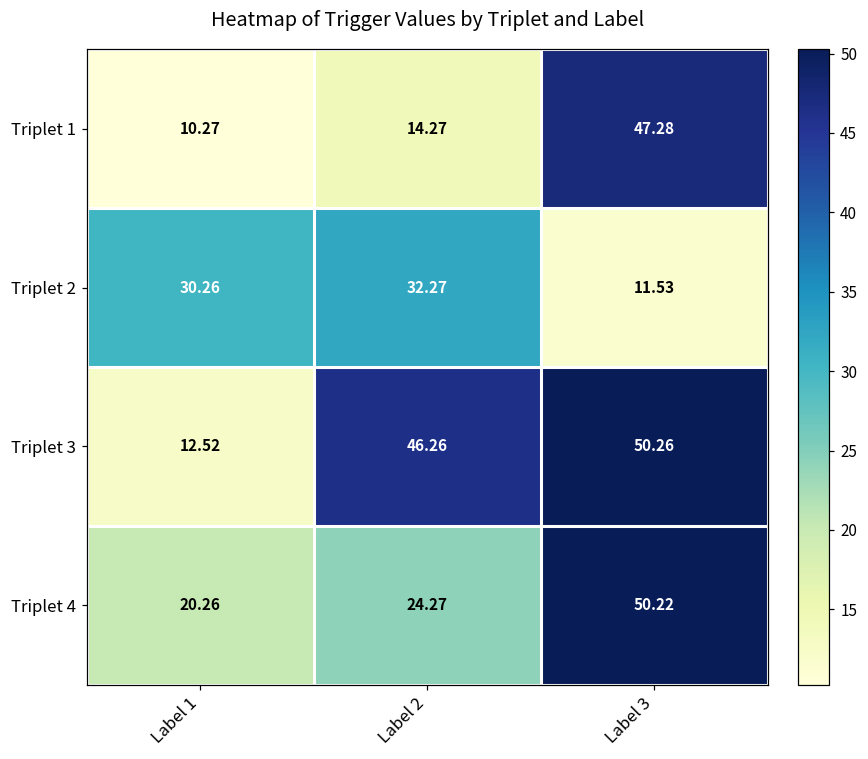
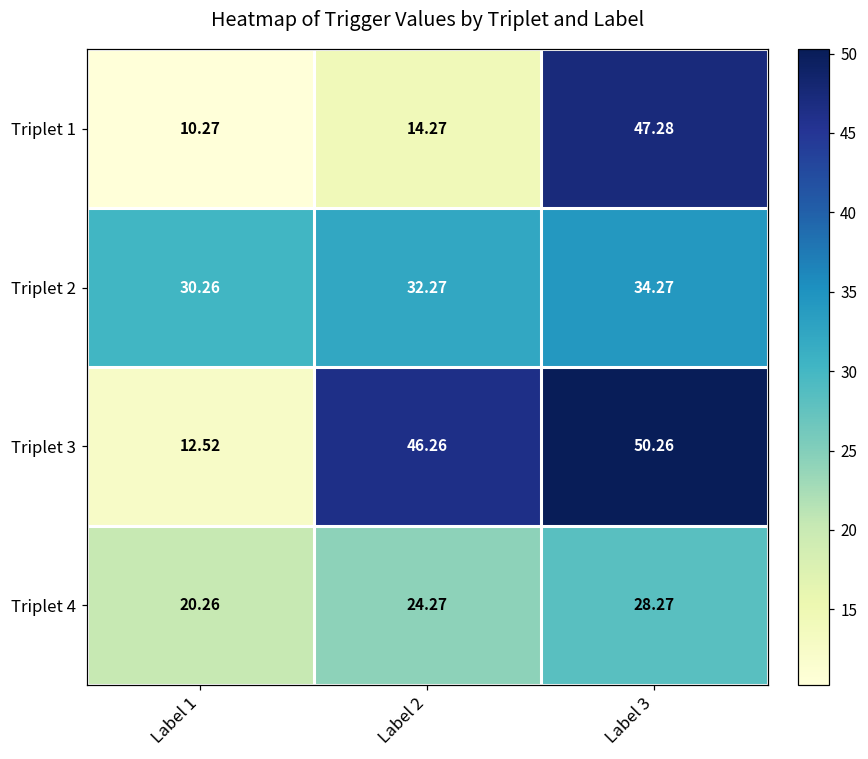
Triplet 2, Label 3: 11.53 -> 34.27
Triplet 4, Label 3: 50.22 -> 28.27
